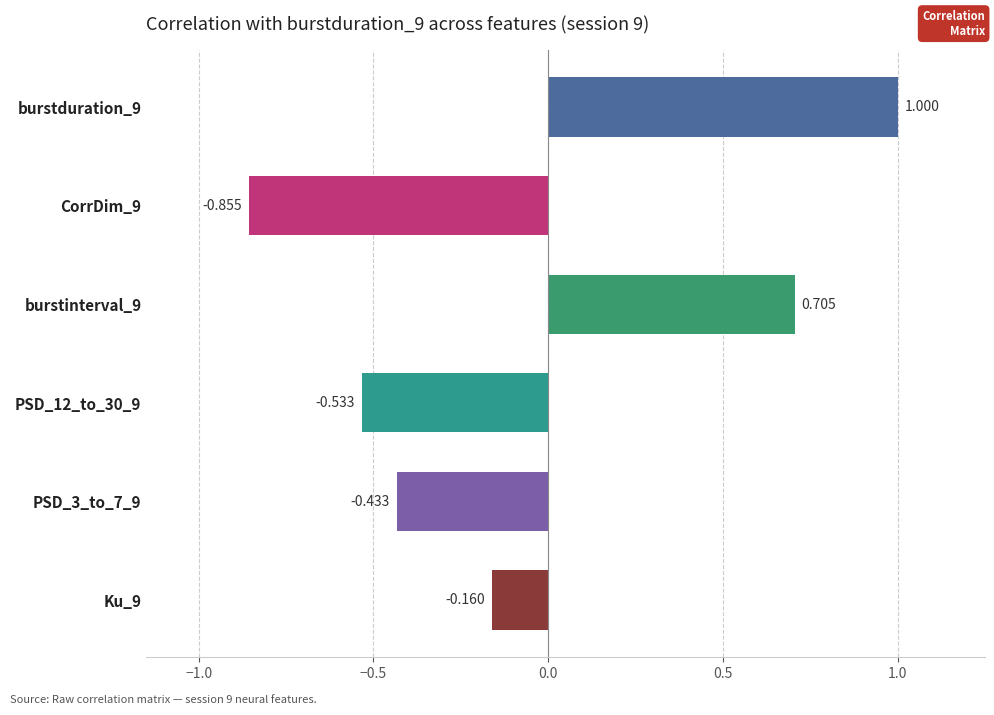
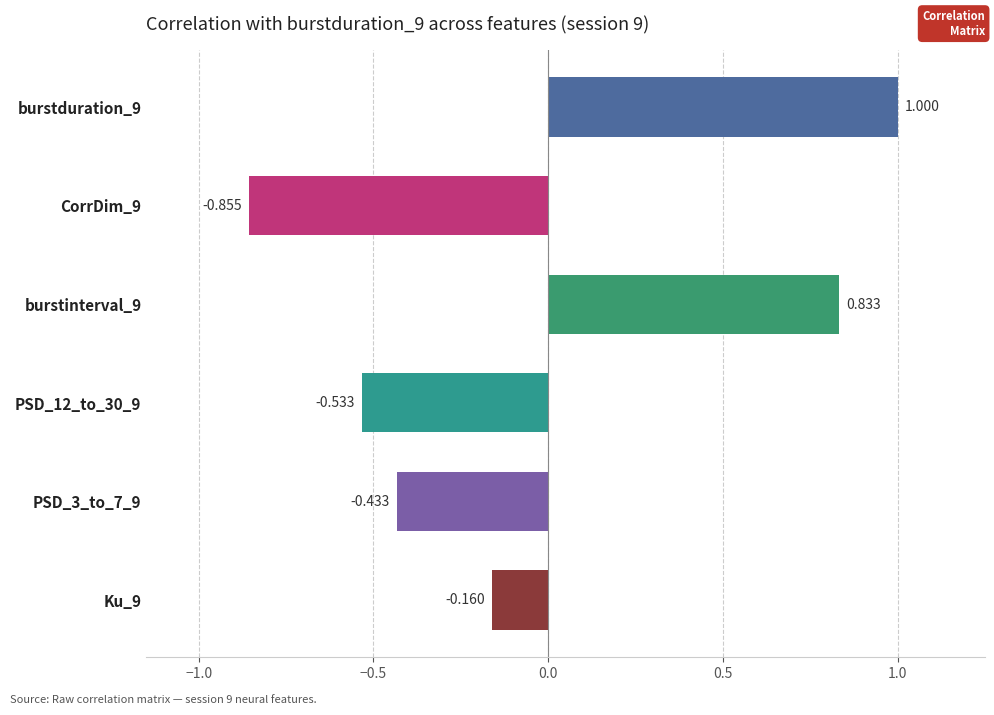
burstinterval_9: 0.705 -> 0.833
